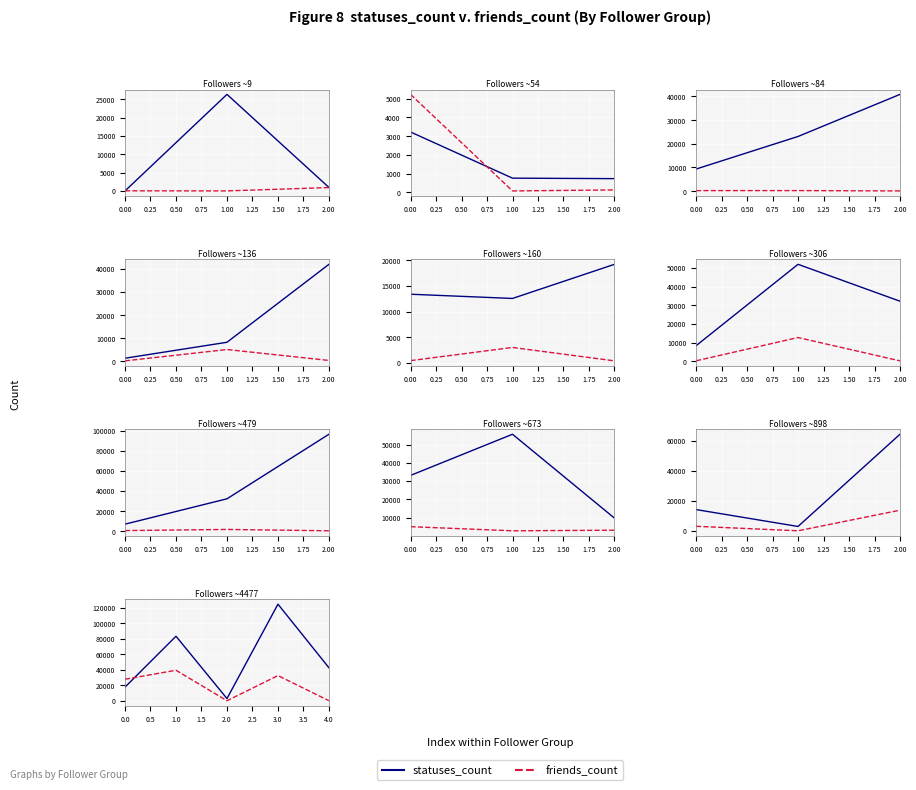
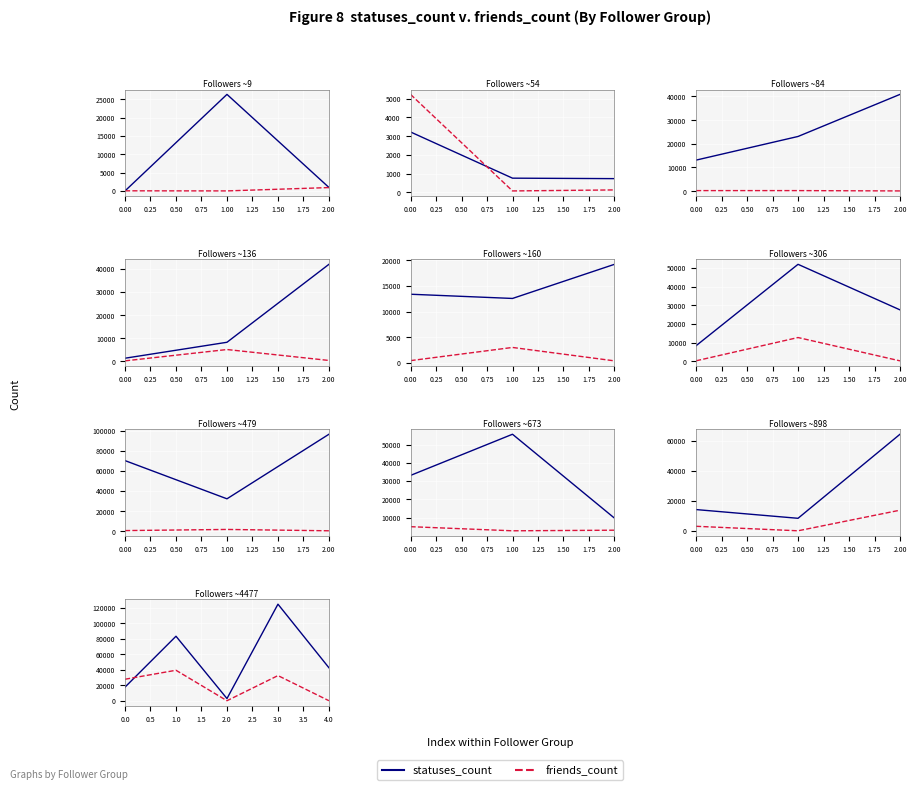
Followers ~84, statuses_count, 0.00: 9000 -> 13000
Followers ~306, statuses_count, 2.00: 32000 -> 28000
Followers ~479, statuses_count, 0.00: 7000 -> 70000
Followers ~898, statuses_count, 1.00: 3000 -> 8000
